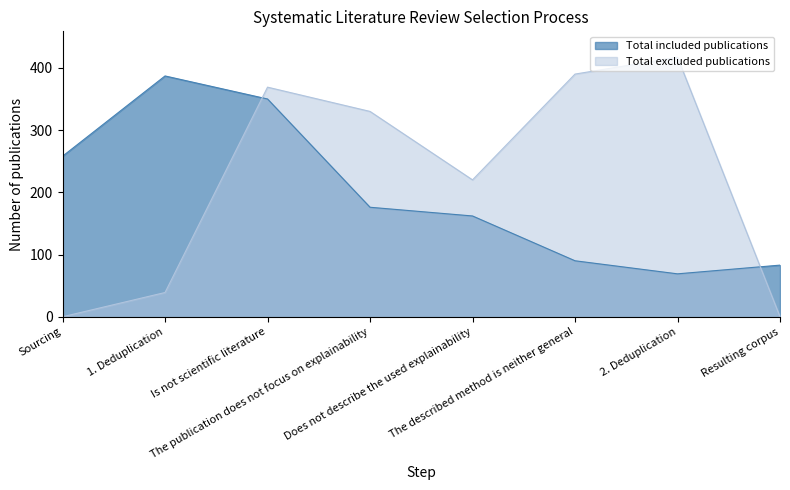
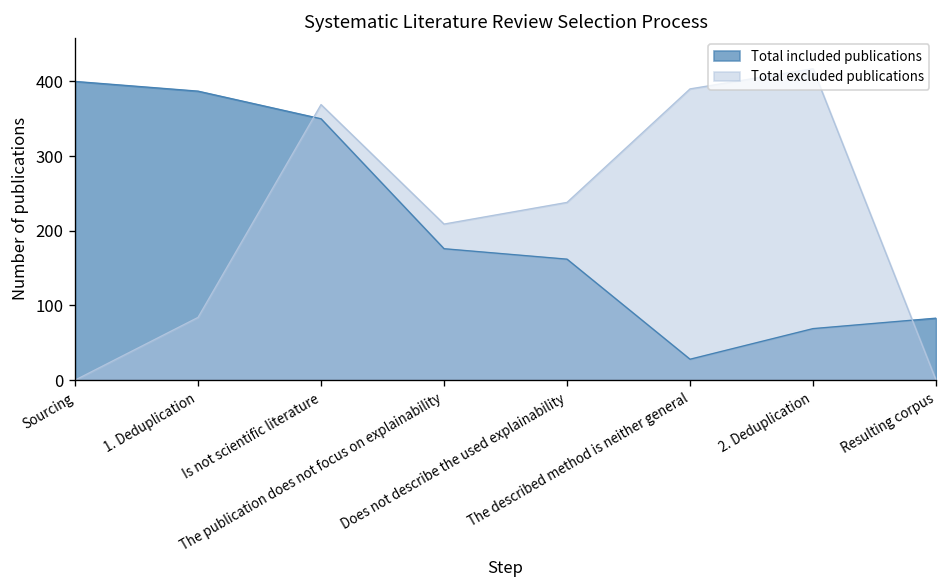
Total included publications, Sourcing: 260 -> 400
Total excluded publications, 1. Deduplication: 40 -> 80
Total excluded publications, The publication does not focus on explainability: 330 -> 210
Total excluded publications, Does not describe the used explainability: 220 -> 240
Total included publications, The described method is neither general: 90 -> 30
